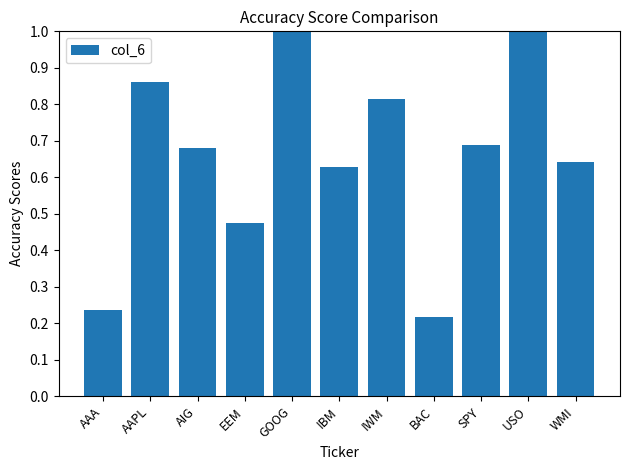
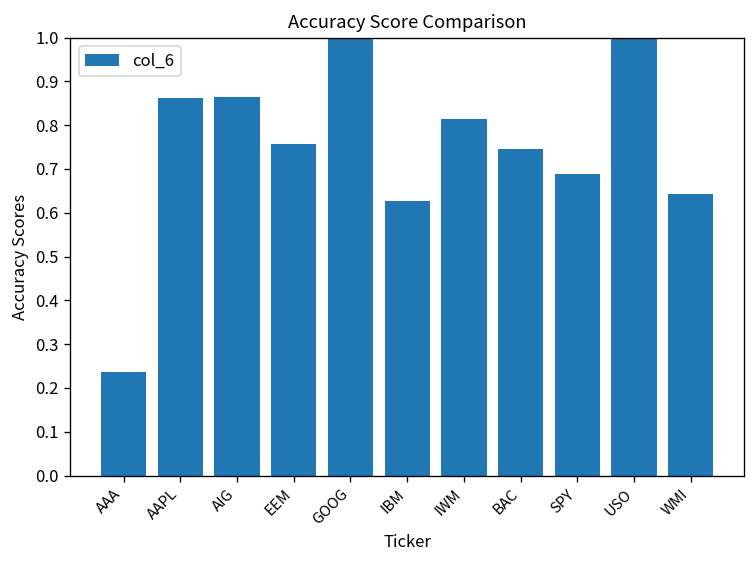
AIG: 0.68 -> 0.86
EEM: 0.48 -> 0.76
BAC: 0.22 -> 0.75
